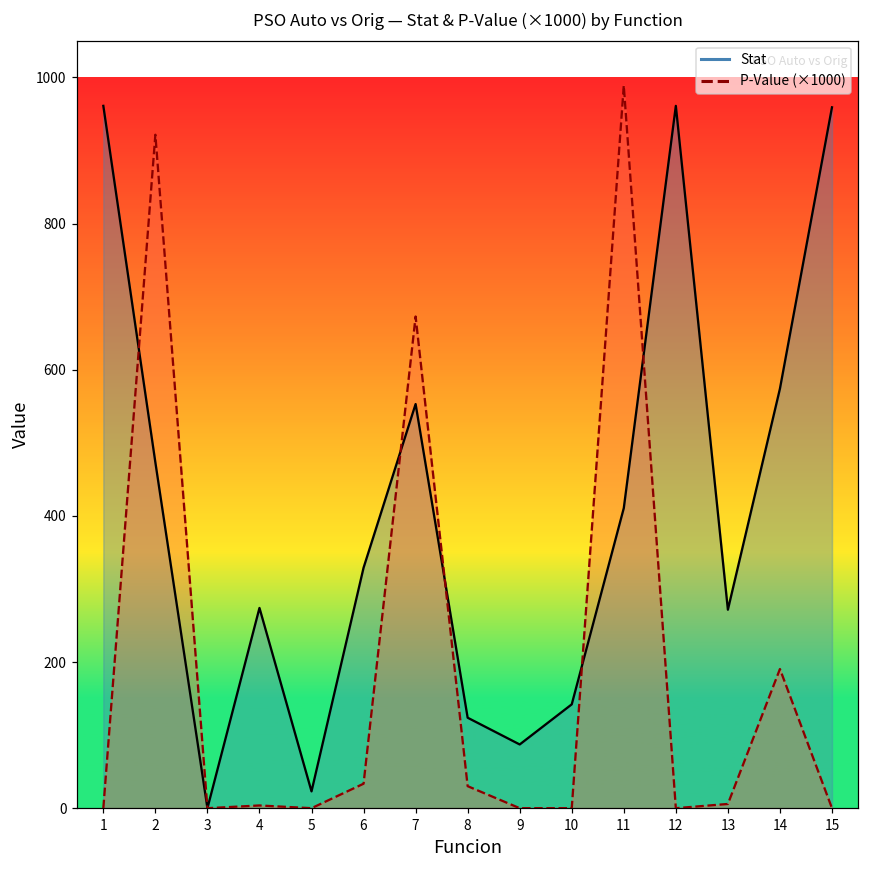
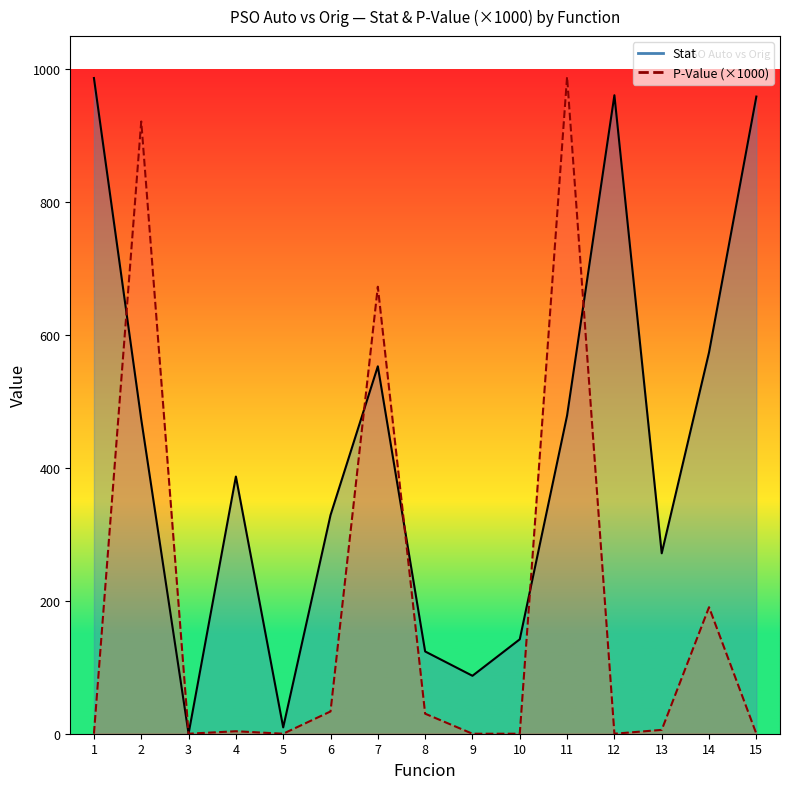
Stat, 1: 960 -> 990
Stat, 4: 270 -> 390
Stat, 5: 20 -> 10
Stat, 11: 410 -> 480
